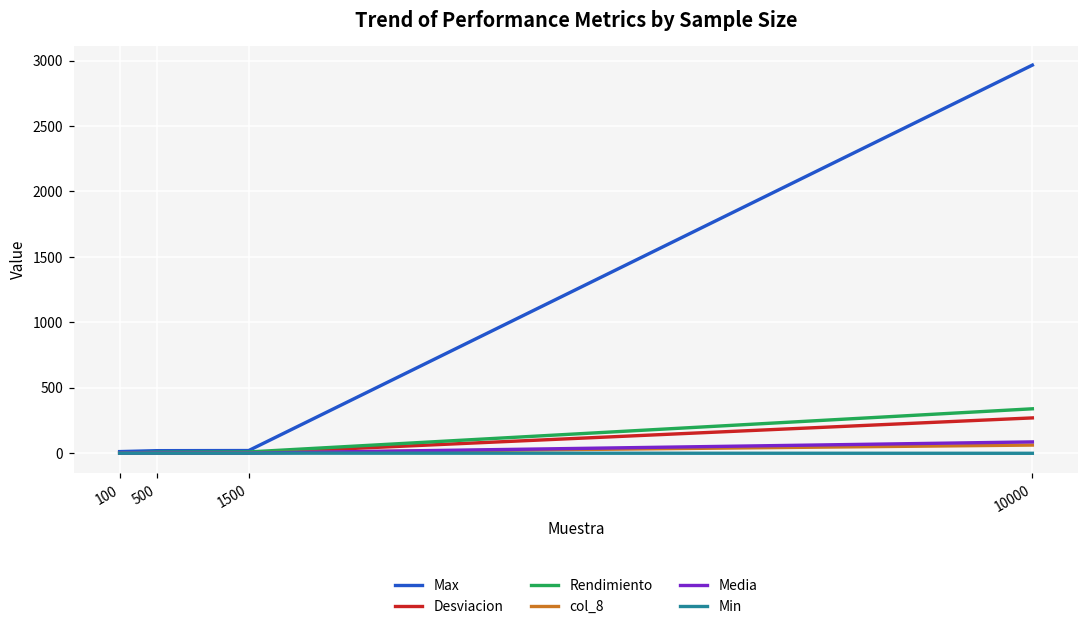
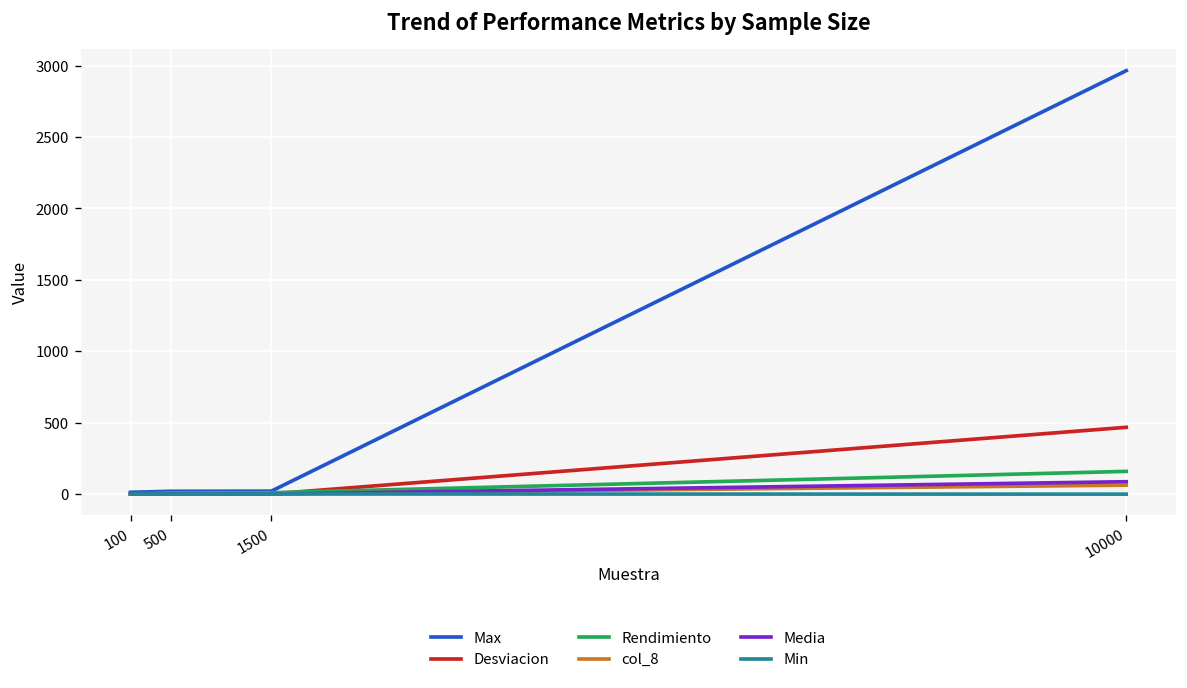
Desviacion, 10000: 270 -> 470
Rendimiento, 10000: 340 -> 160
